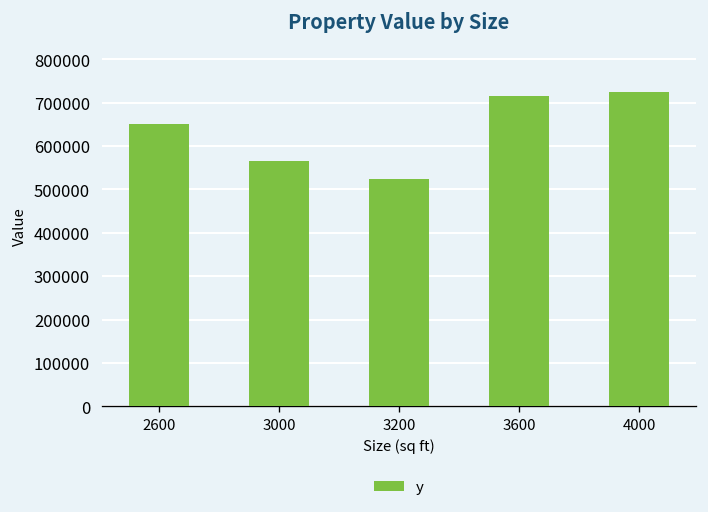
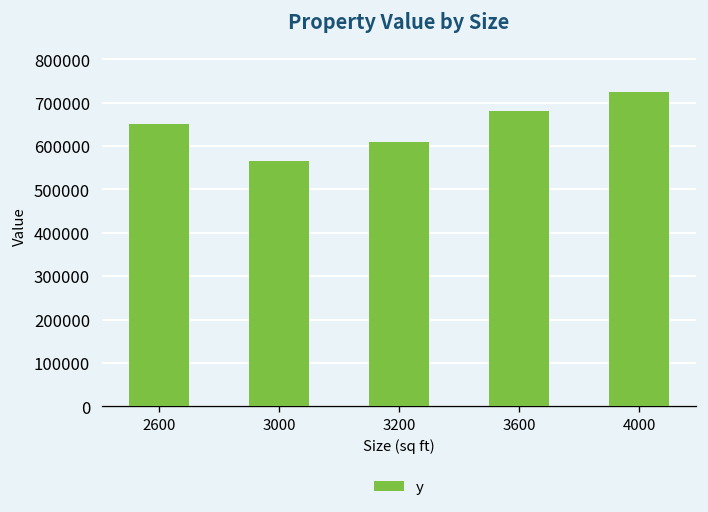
3200: 520000 -> 610000
3600: 710000 -> 680000
